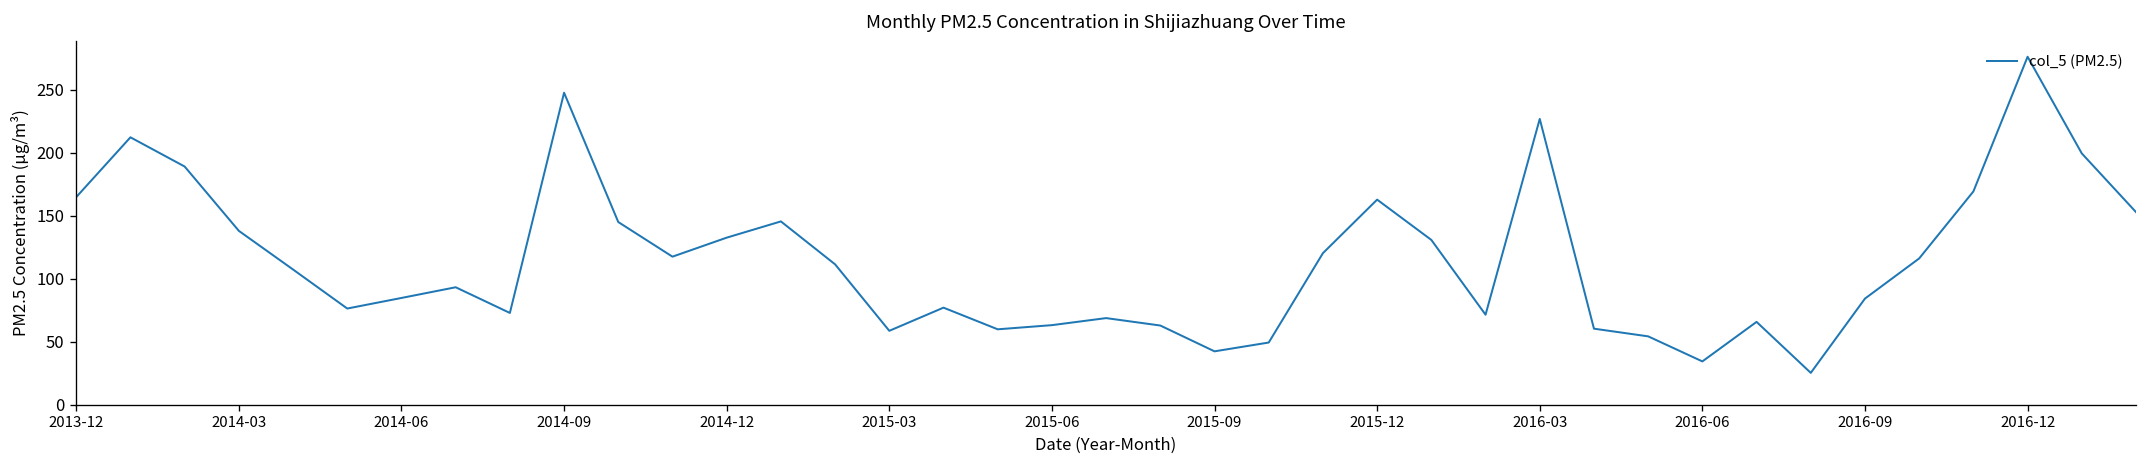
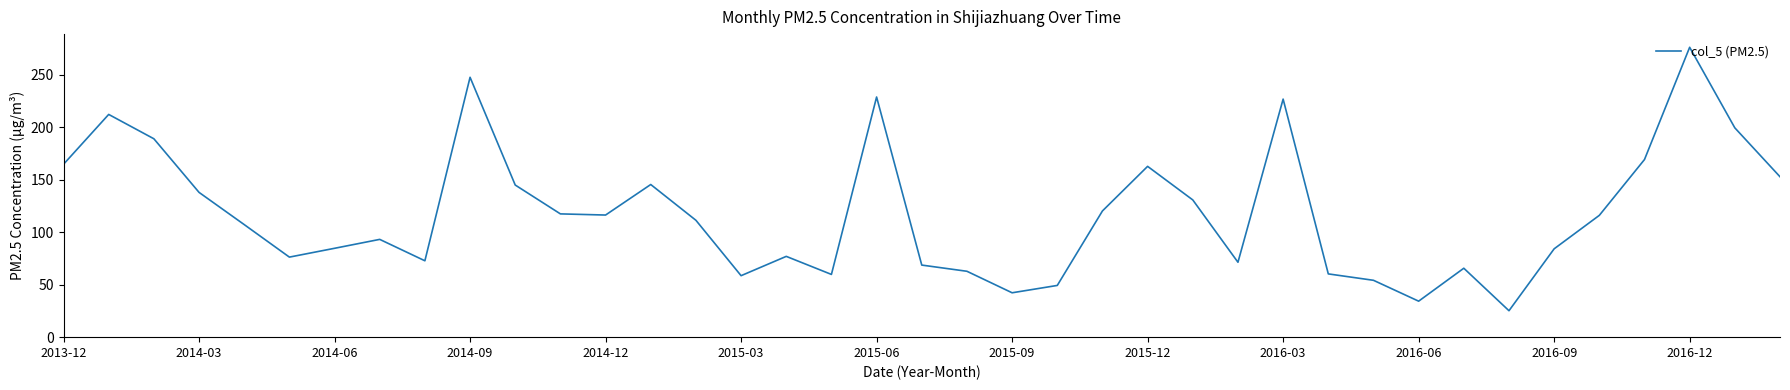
2014-12: 133 -> 116
2015-06: 63 -> 229
